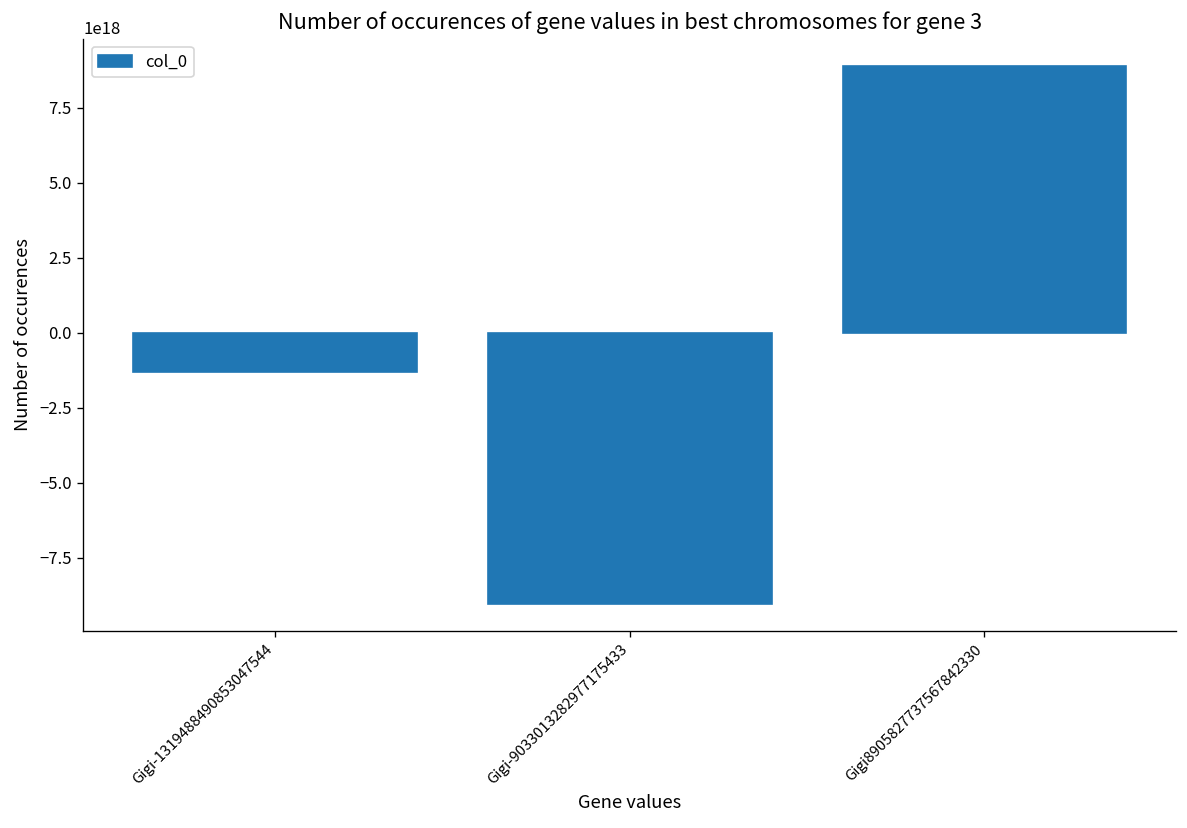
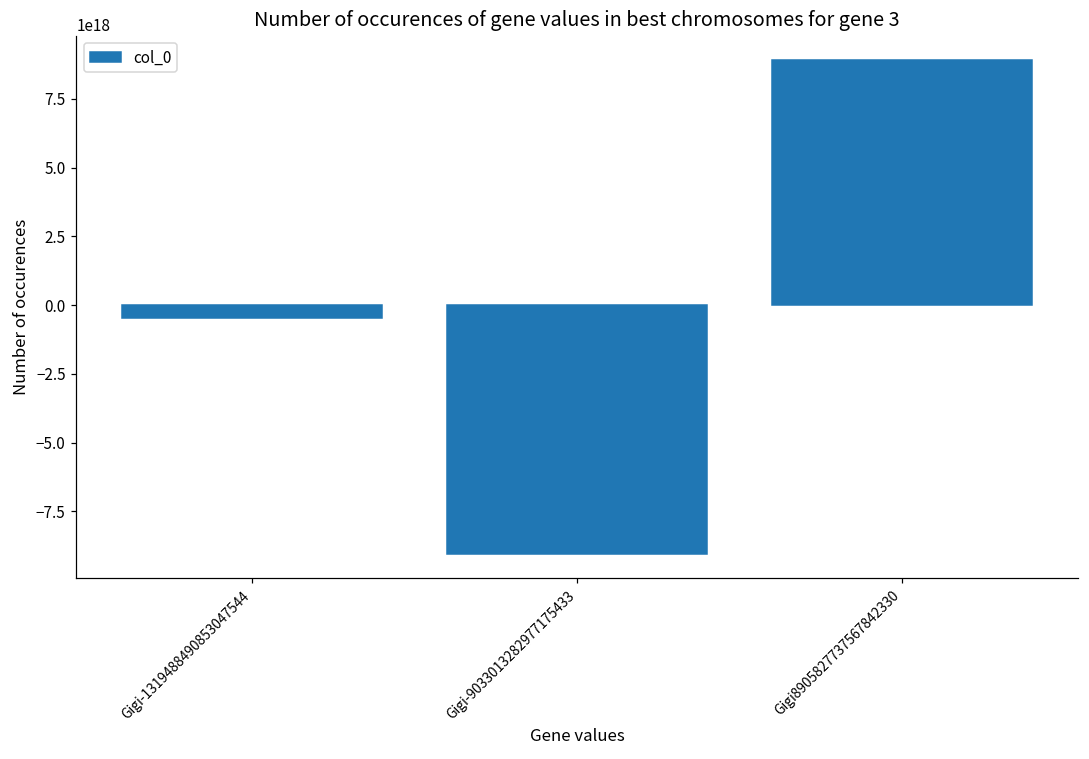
Gigi-1319488490853047544: -1300000000000000000 -> -500000000000000000
